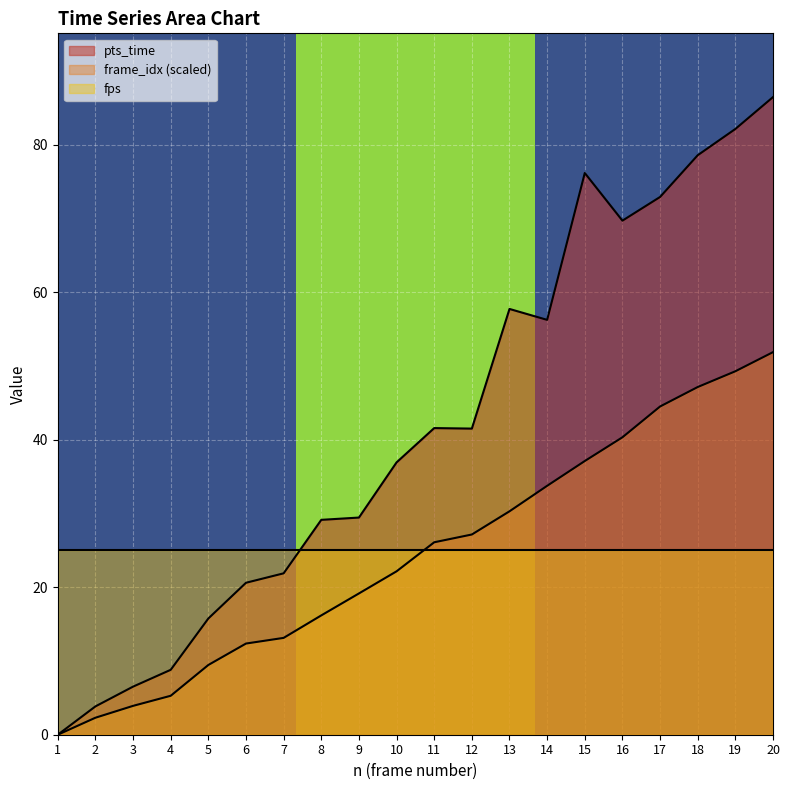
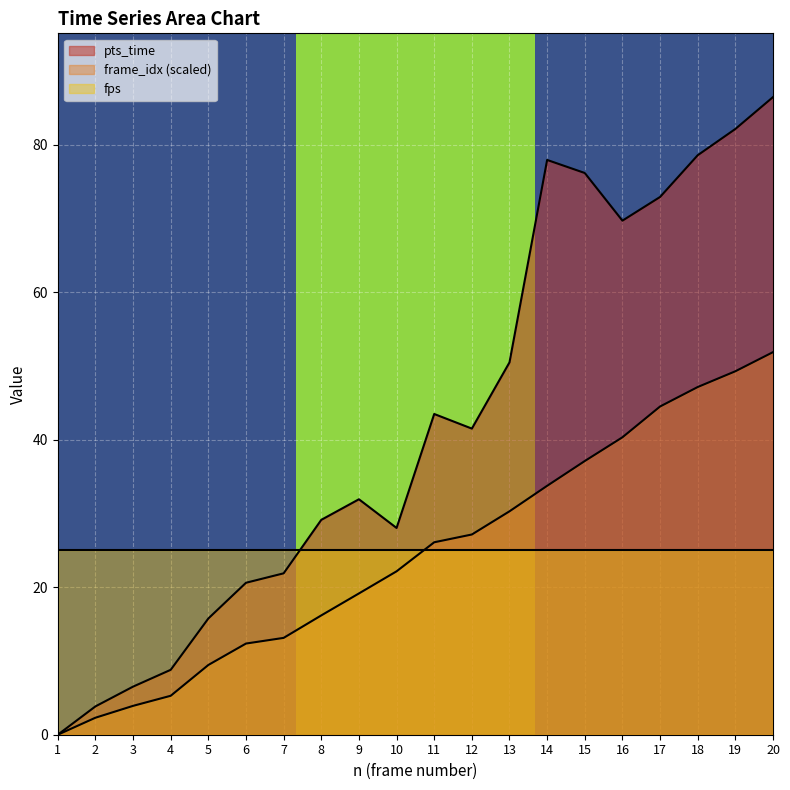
pts_time, 9: 29 -> 32
pts_time, 10: 37 -> 28
pts_time, 11: 42 -> 43
pts_time, 13: 58 -> 50
pts_time, 14: 56 -> 78
